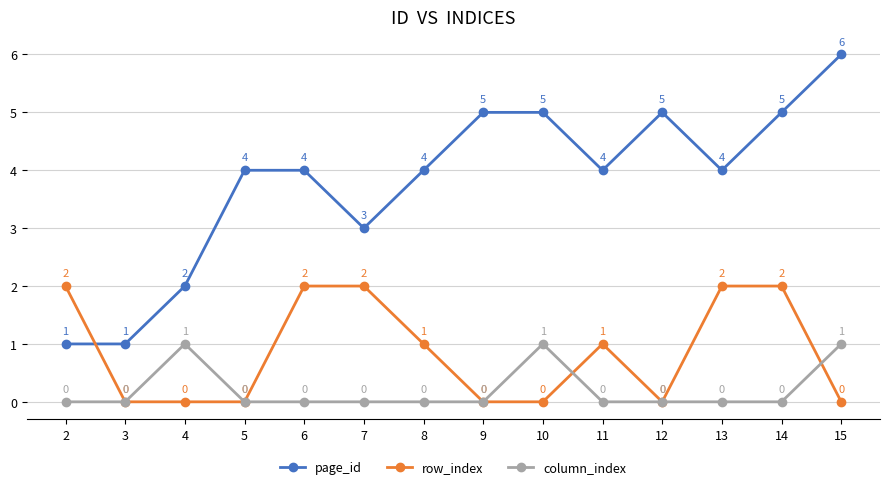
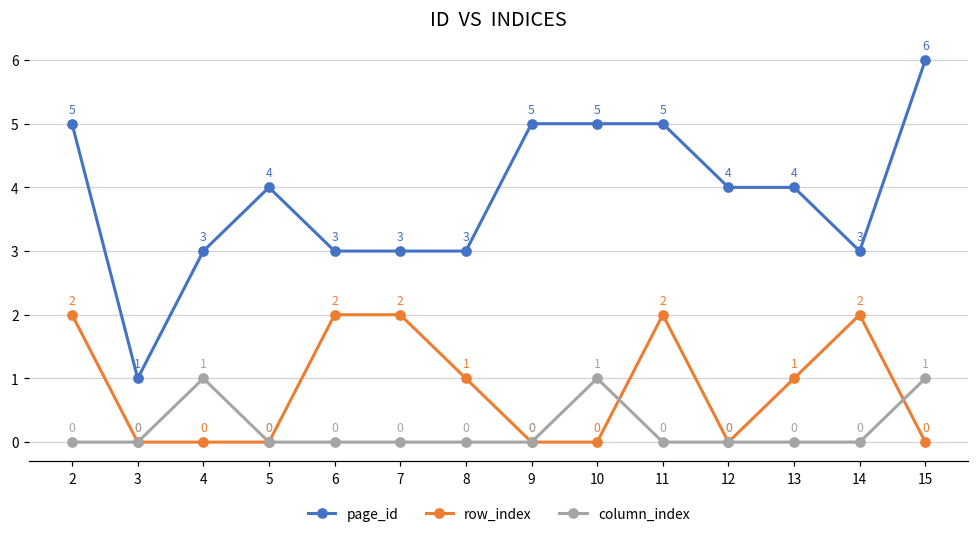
page_id, 2: 1 -> 5
page_id, 4: 2 -> 3
page_id, 6: 4 -> 3
page_id, 8: 4 -> 3
page_id, 11: 4 -> 5
row_index, 11: 1 -> 2
page_id, 12: 5 -> 4
row_index, 13: 2 -> 1
page_id, 14: 5 -> 3
